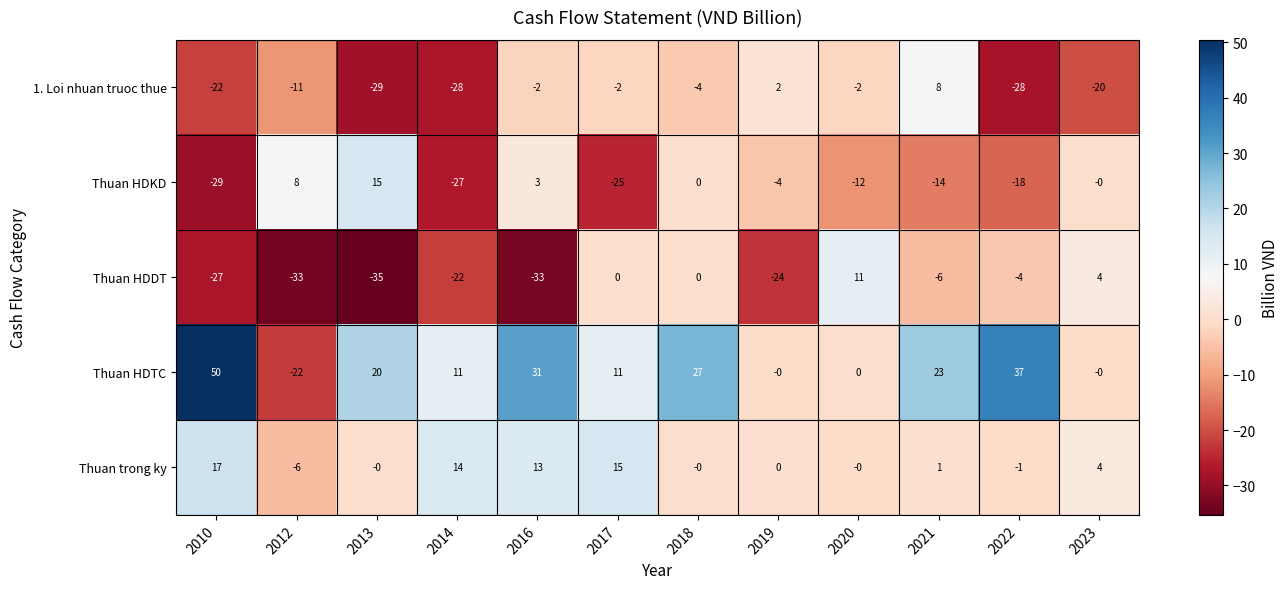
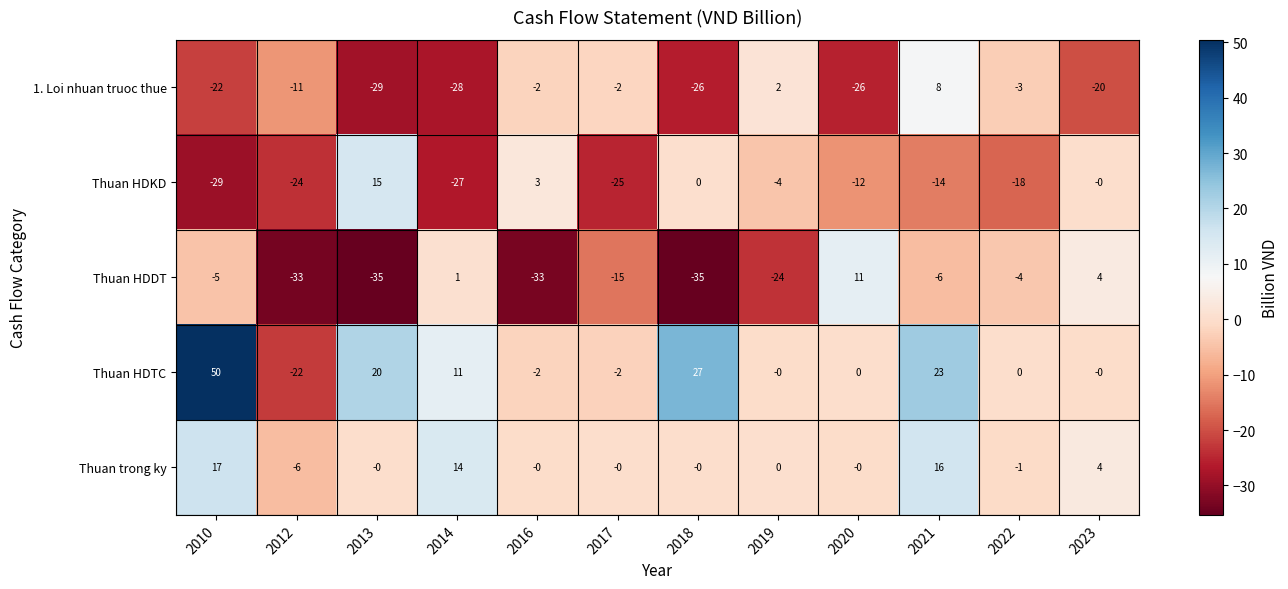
1. Loi nhuan truoc thue, 2018: -4 -> -26
1. Loi nhuan truoc thue, 2020: -2 -> -26
1. Loi nhuan truoc thue, 2022: -28 -> -3
Thuan HDKD, 2012: 8 -> -24
Thuan HDDT, 2010: -27 -> -5
Thuan HDDT, 2014: -22 -> 1
Thuan HDDT, 2017: 0 -> -15
Thuan HDDT, 2018: 0 -> -35
Thuan HDTC, 2016: 31 -> -2
Thuan HDTC, 2017: 11 -> -2
Thuan HDTC, 2022: 37 -> 0
Thuan trong ky, 2016: 13 -> -0
Thuan trong ky, 2017: 15 -> -0
Thuan trong ky, 2021: 1 -> 16
